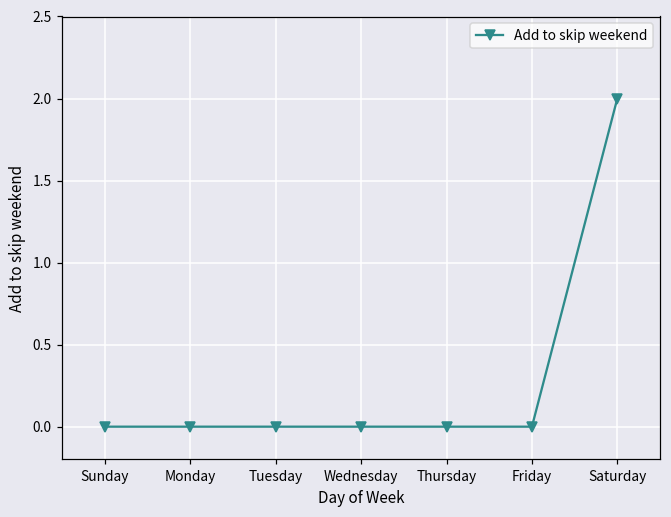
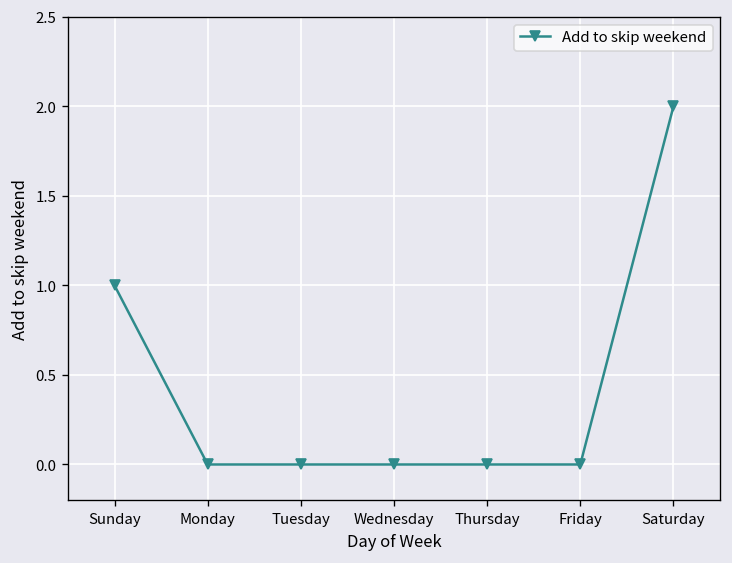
Sunday: 0 -> 1
